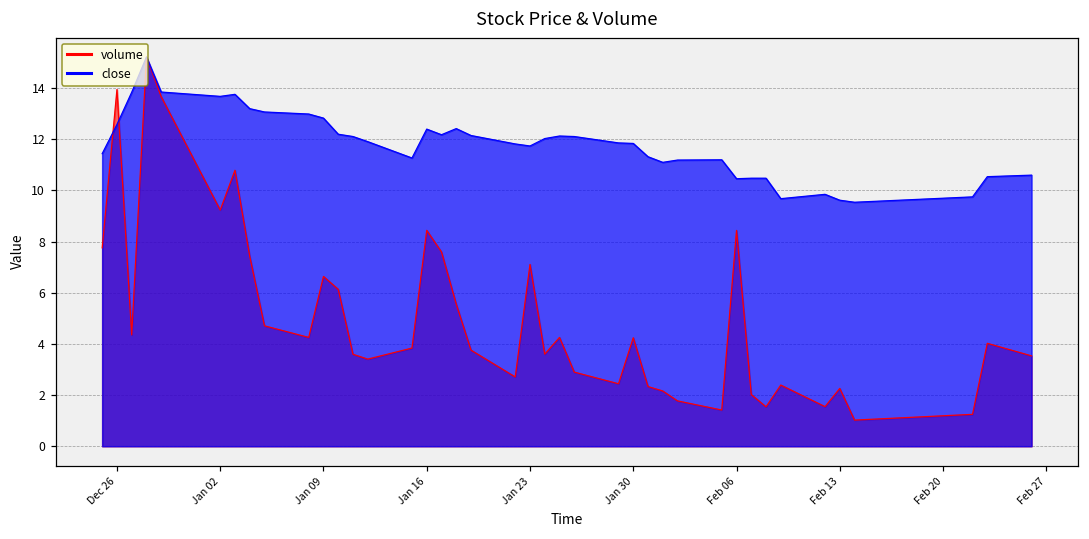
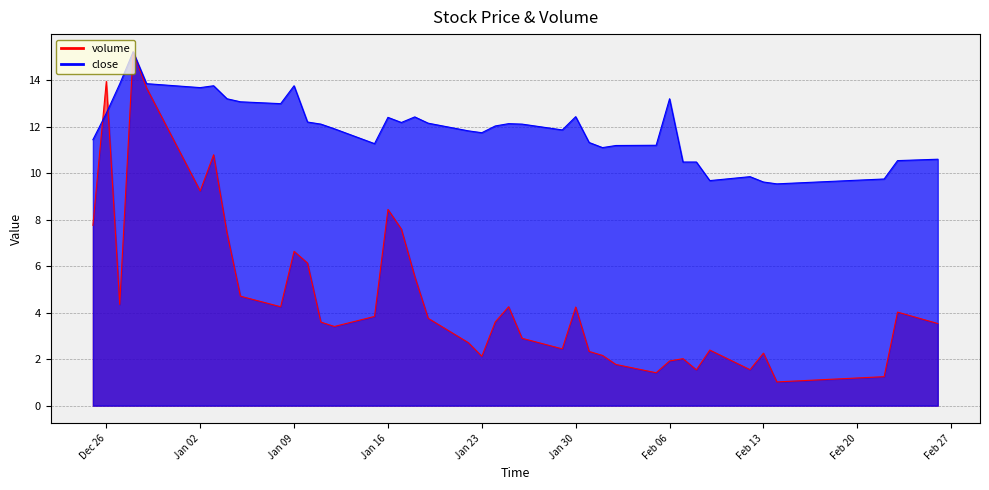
close, Jan 09: 12.8 -> 13.8
volume, Jan 23: 7.1 -> 2.1
close, Jan 30: 11.8 -> 12.4
volume, Feb 06: 8.4 -> 1.9
close, Feb 06: 10.5 -> 13.2
